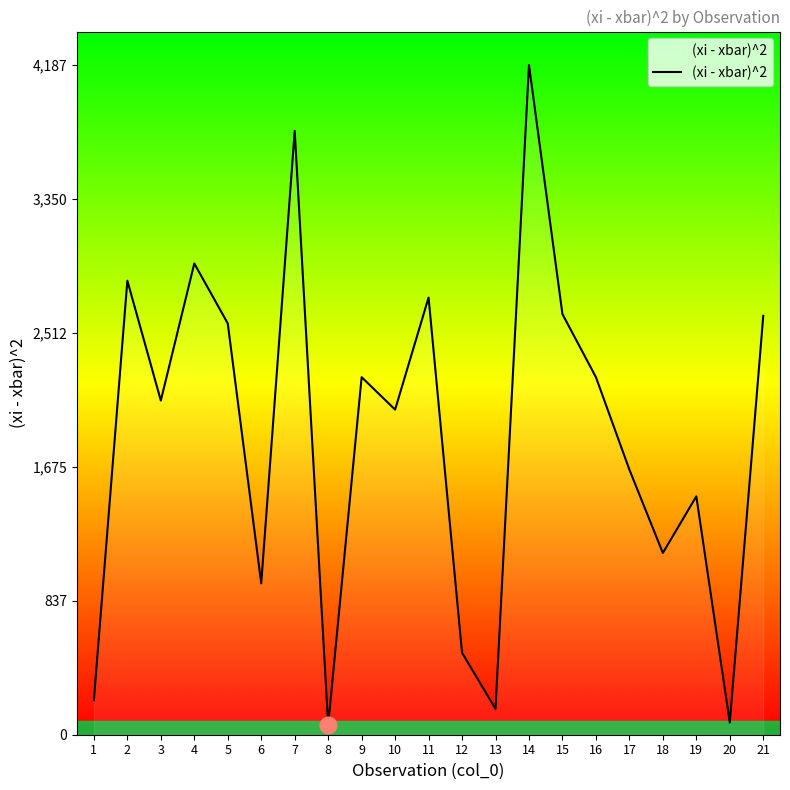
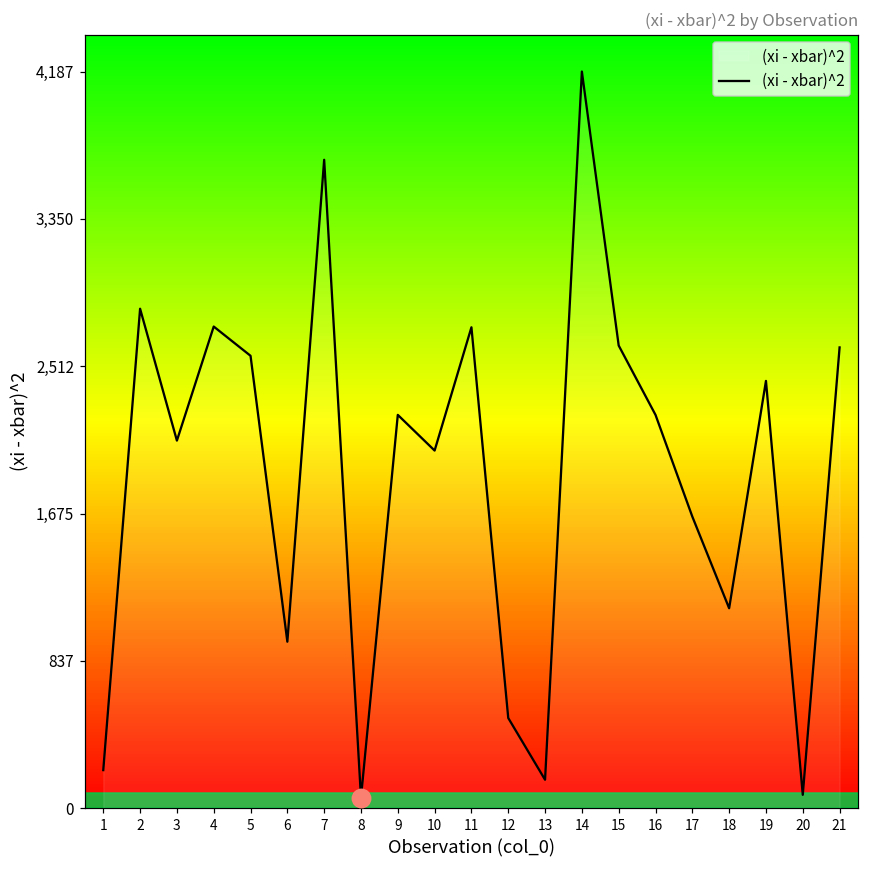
(xi - xbar)^2, 4: 2,950 -> 2,740
(xi - xbar)^2, 7: 3,780 -> 3,690
(xi - xbar)^2, 19: 1,490 -> 2,430
